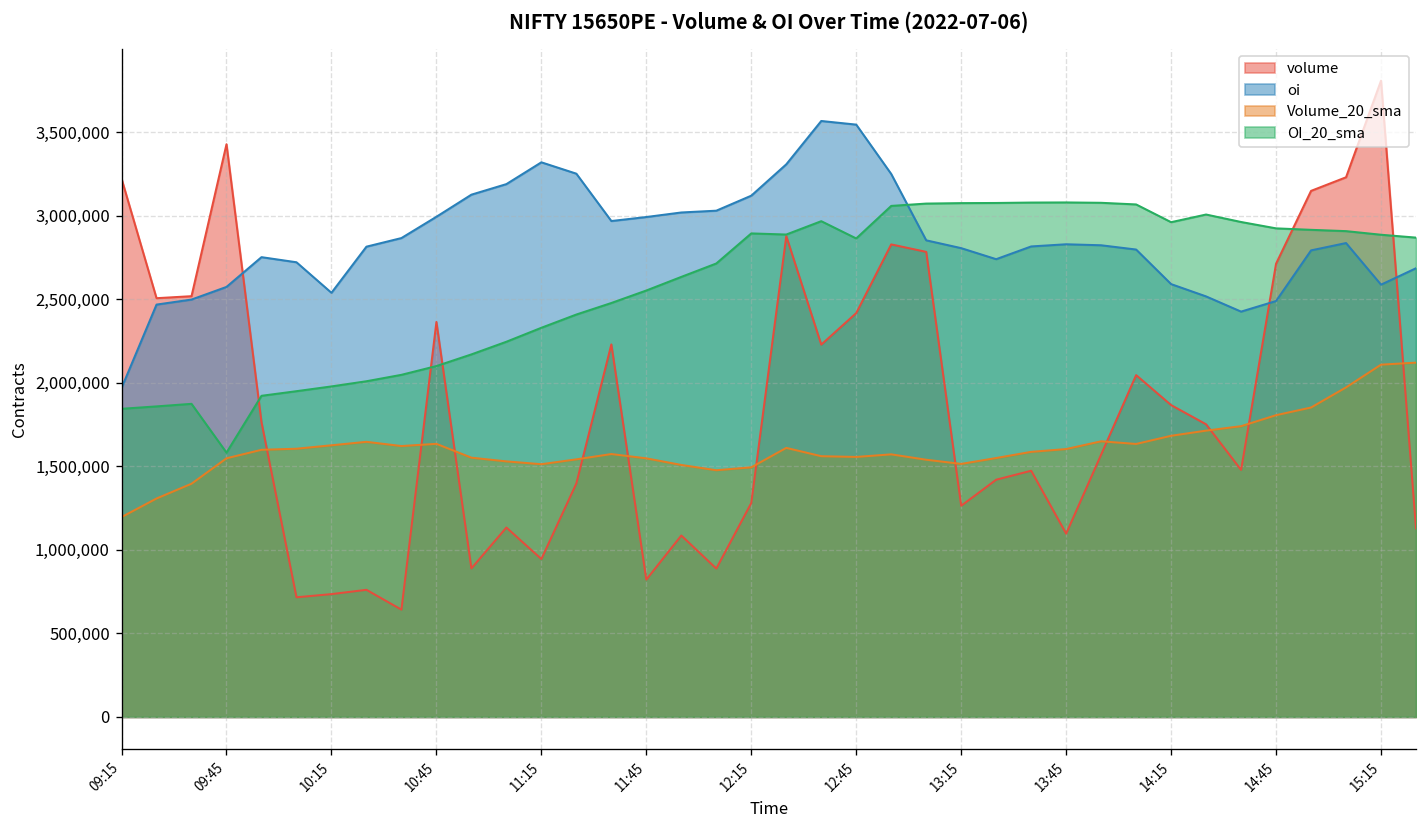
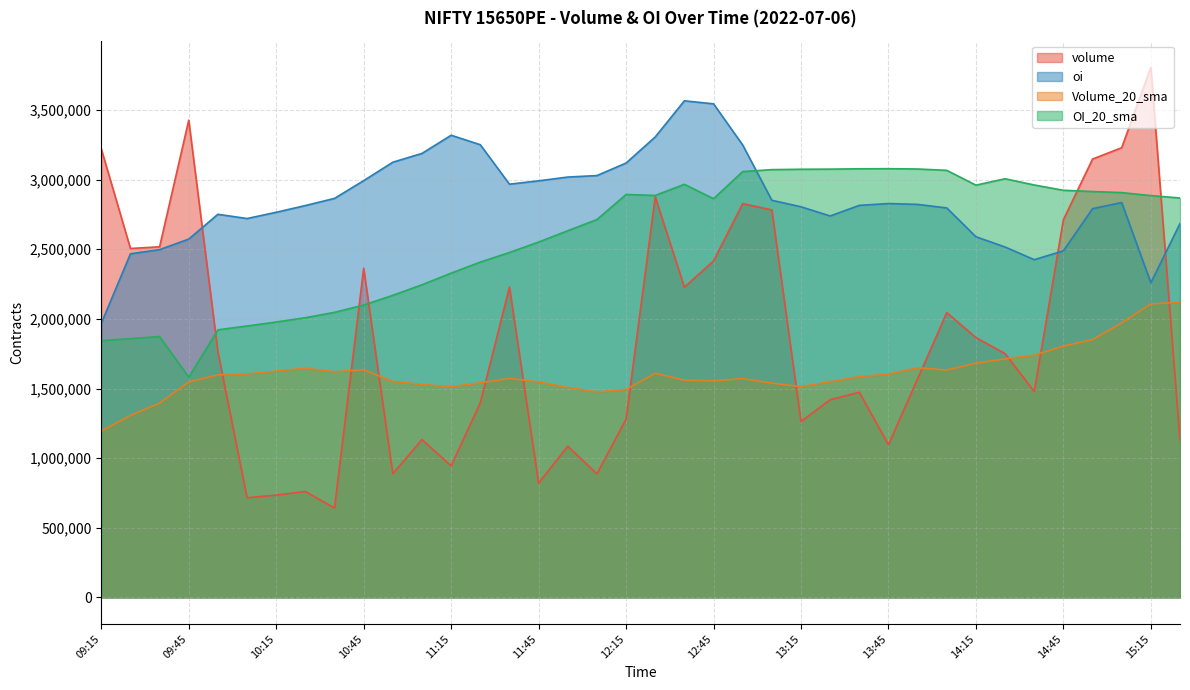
oi, 10:15: 2,540,000 -> 2,770,000
oi, 15:15: 2,590,000 -> 2,260,000
